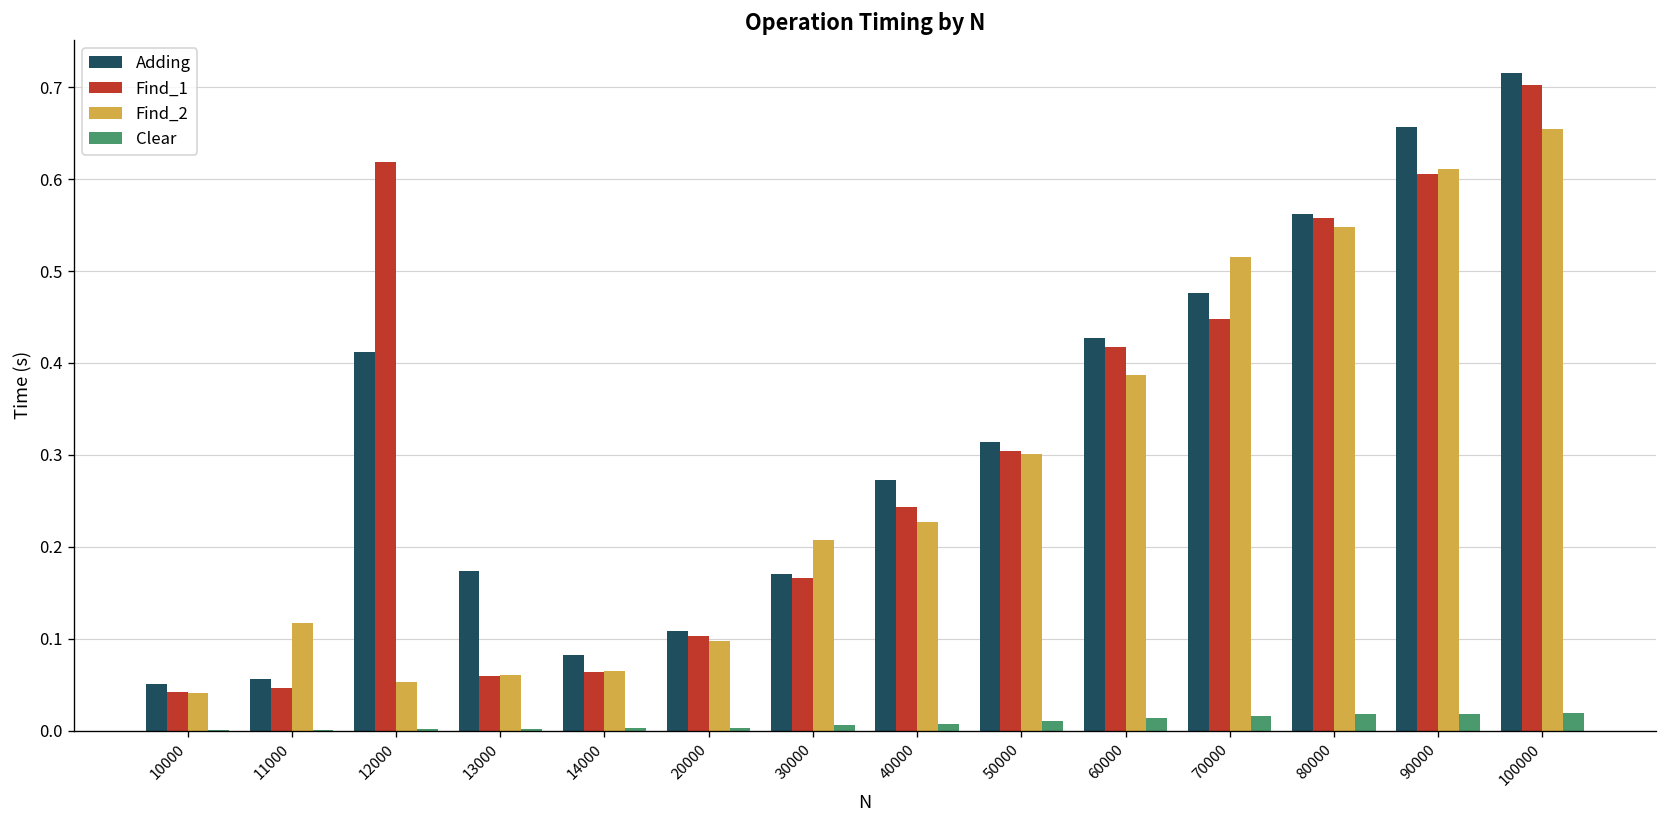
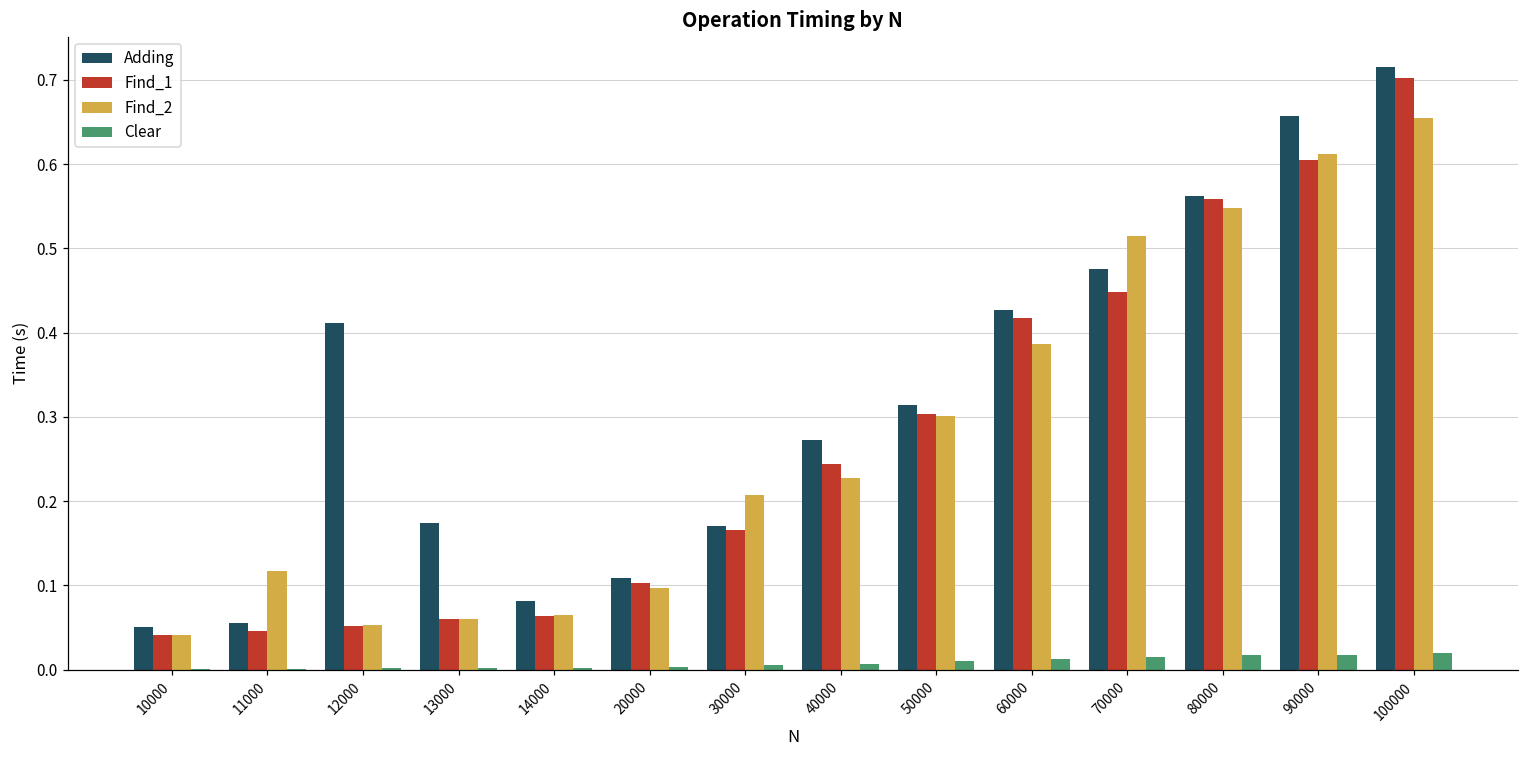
Find_1, 12000: 0.62 -> 0.05
